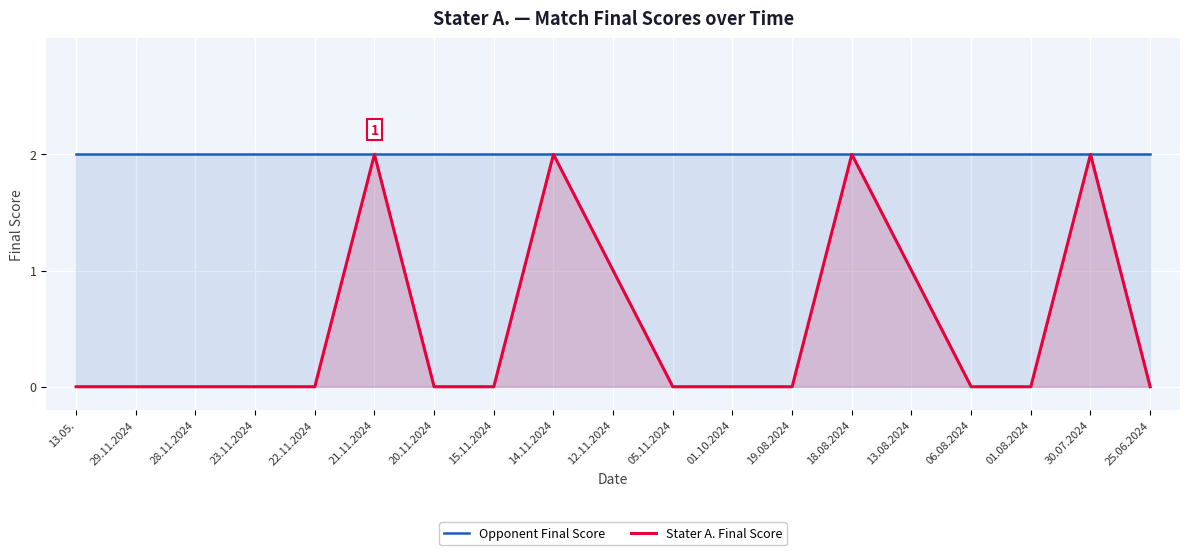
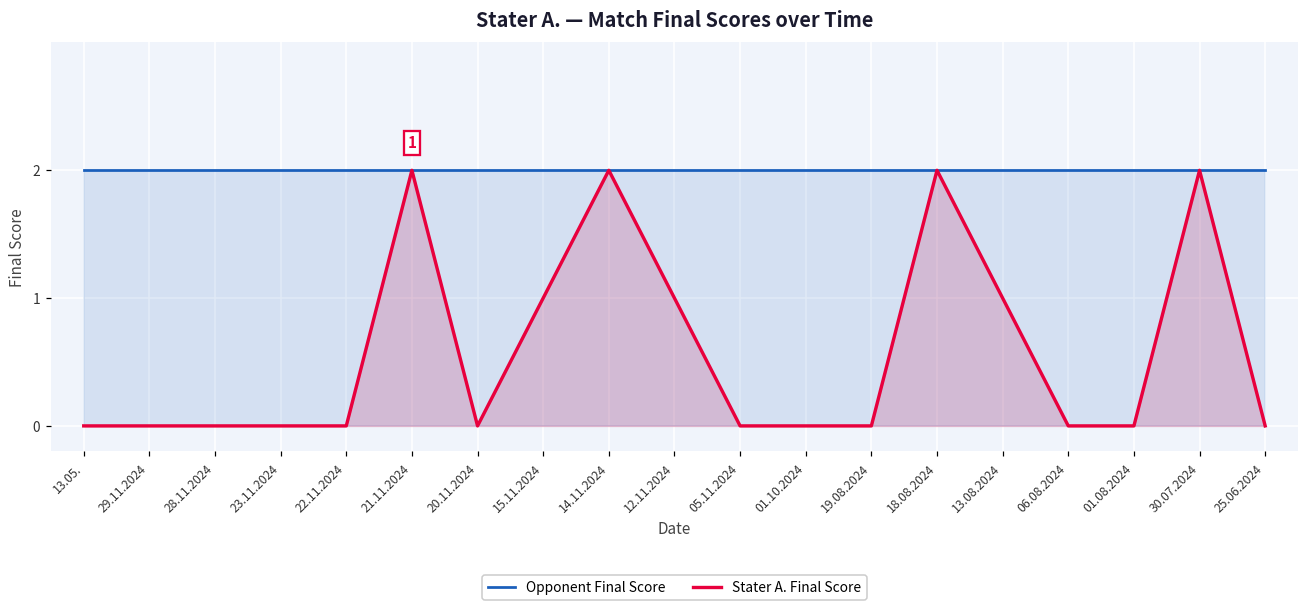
Stater A. Final Score, 15.11.2024: 0 -> 1
